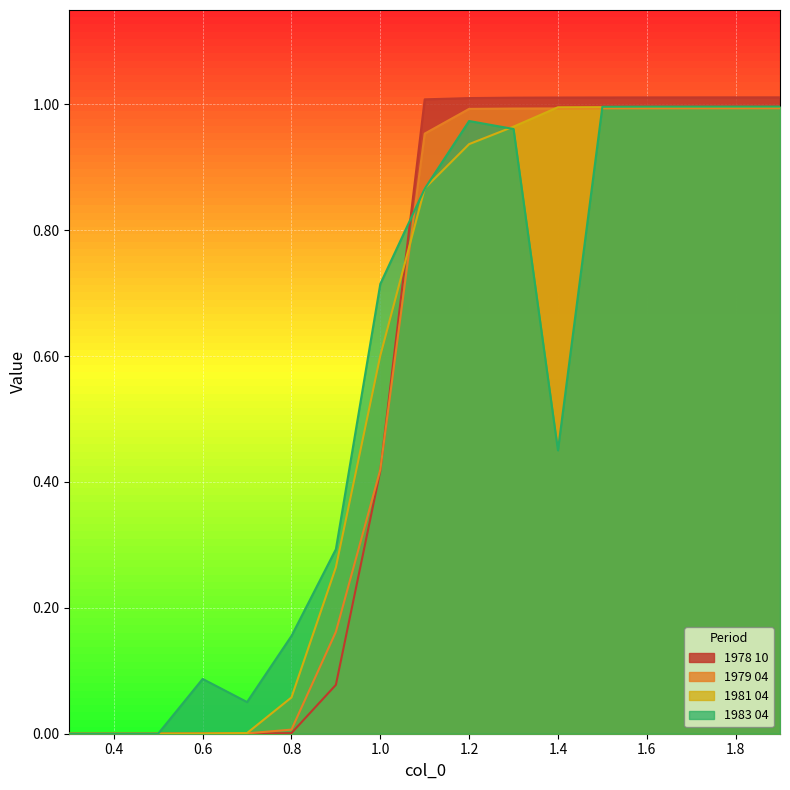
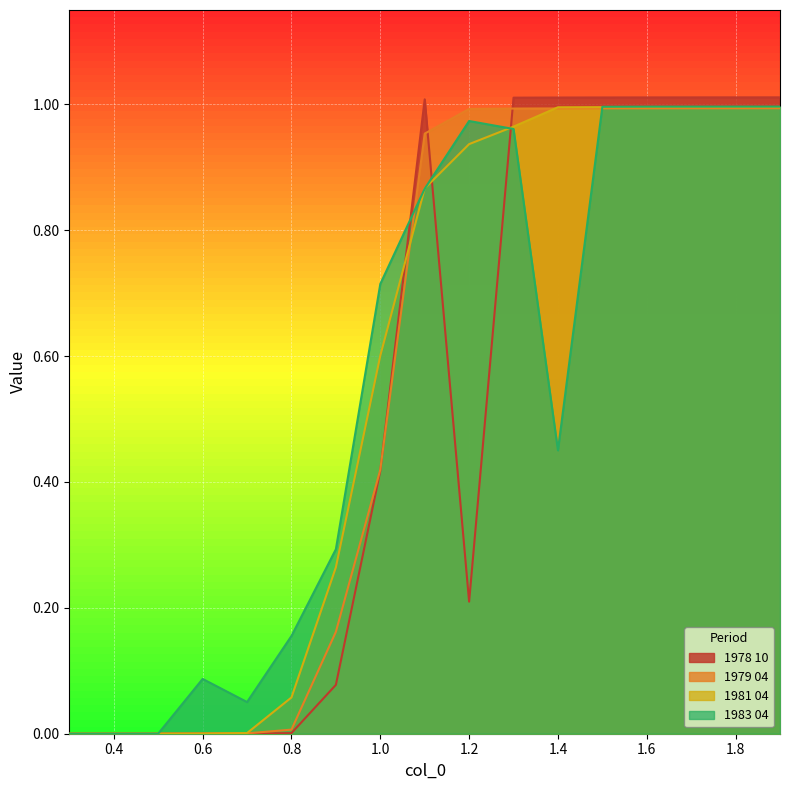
1978 10, 1.2: 1.01 -> 0.21
